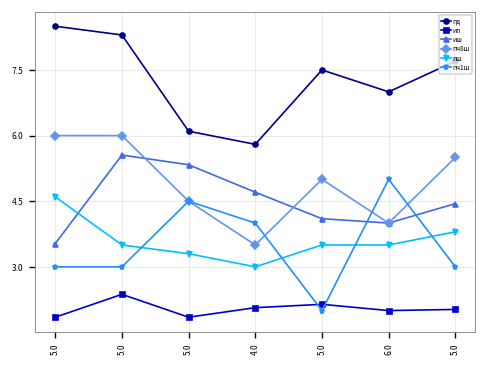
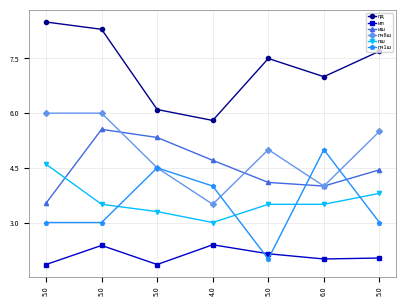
ип, 4.0: 2.1 -> 2.4
